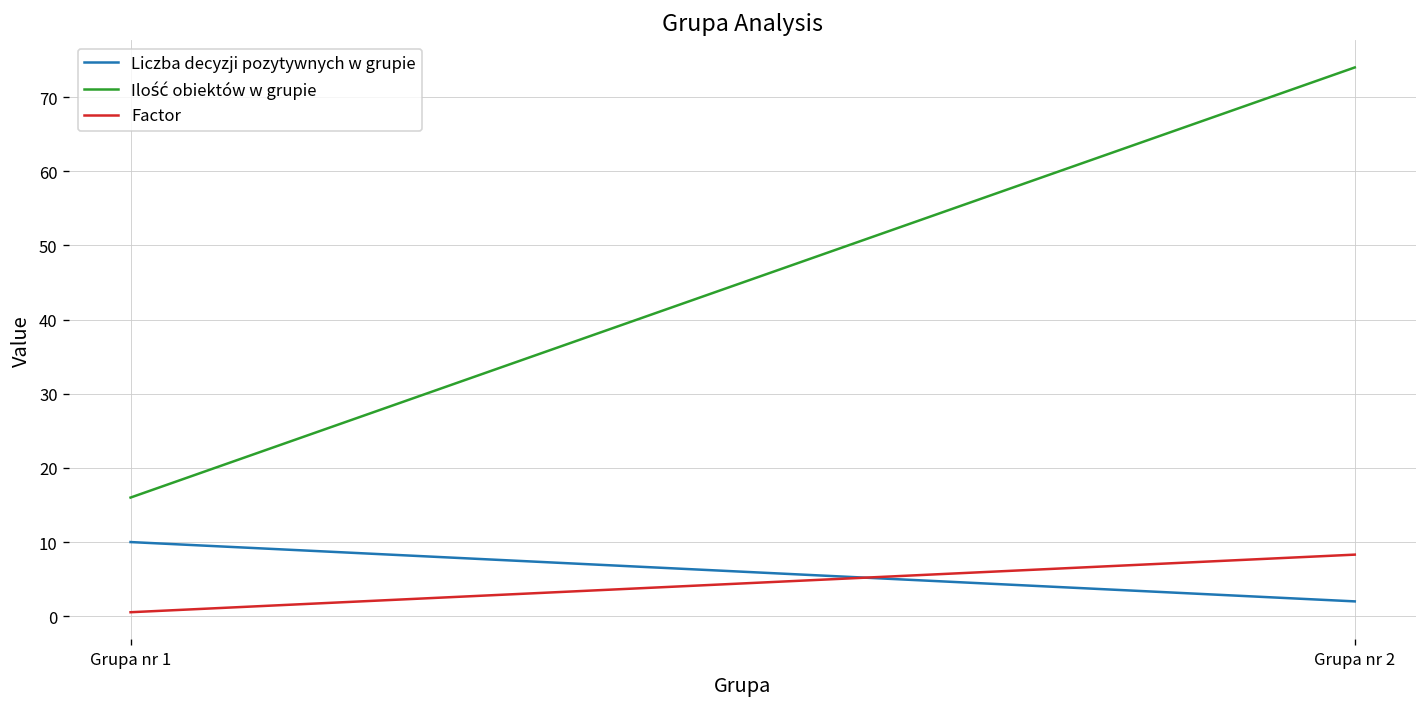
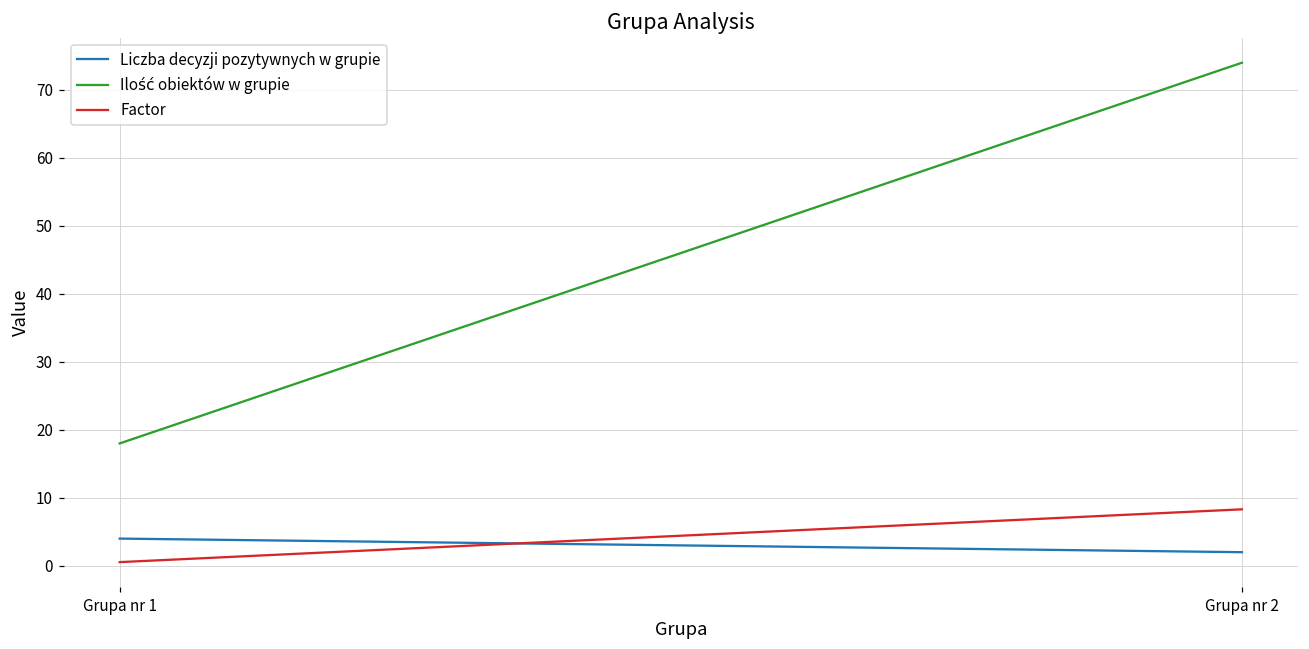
Liczba decyzji pozytywnych w grupie, Grupa nr 1: 10 -> 4
Ilość obiektów w grupie, Grupa nr 1: 16 -> 18
